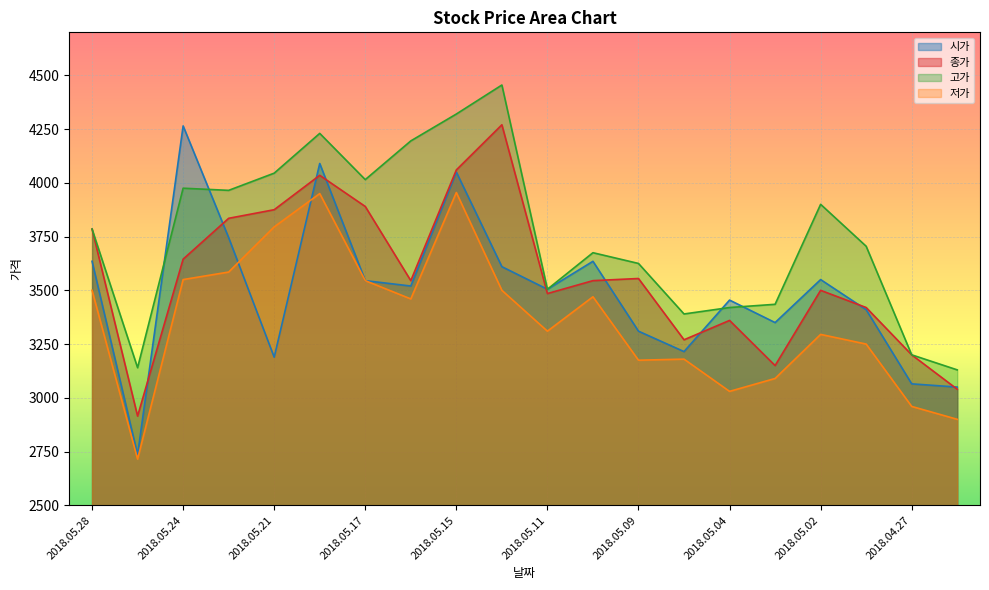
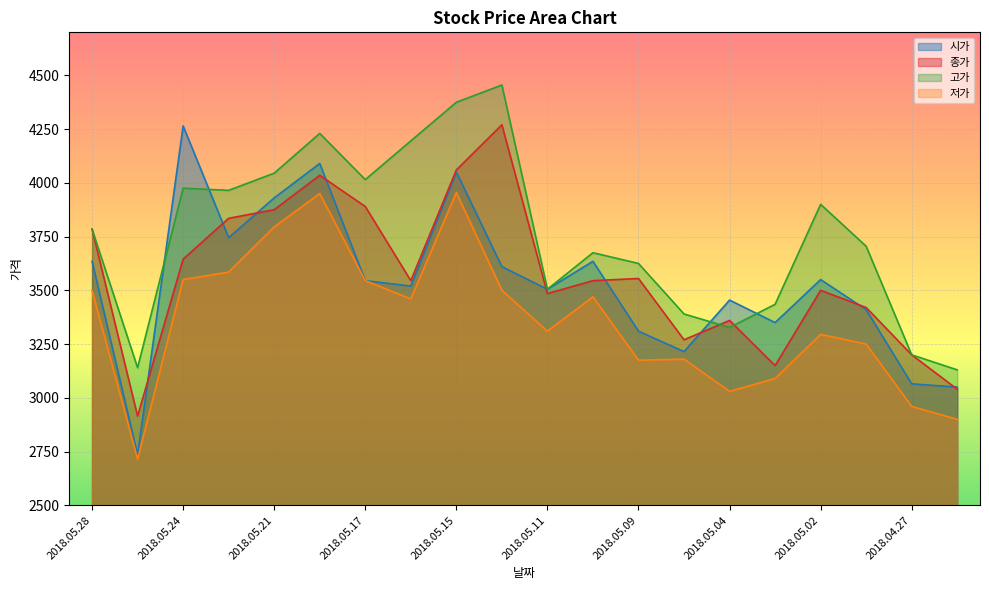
시가, 2018.05.21: 3190 -> 3930
고가, 2018.05.15: 4320 -> 4370
고가, 2018.05.04: 3420 -> 3330
